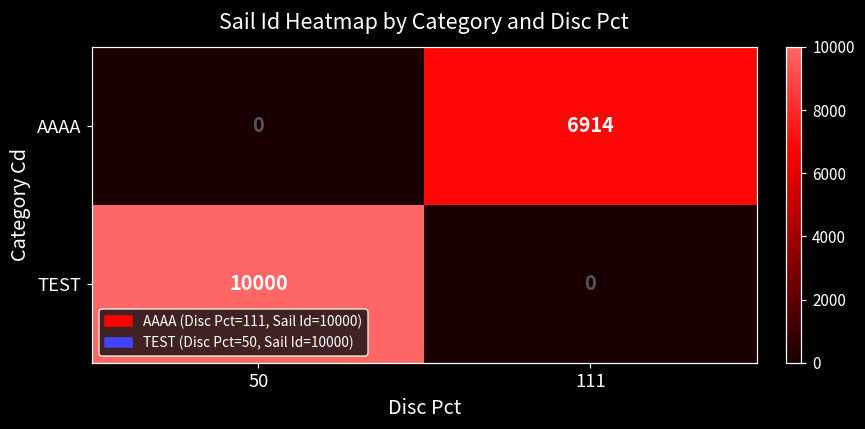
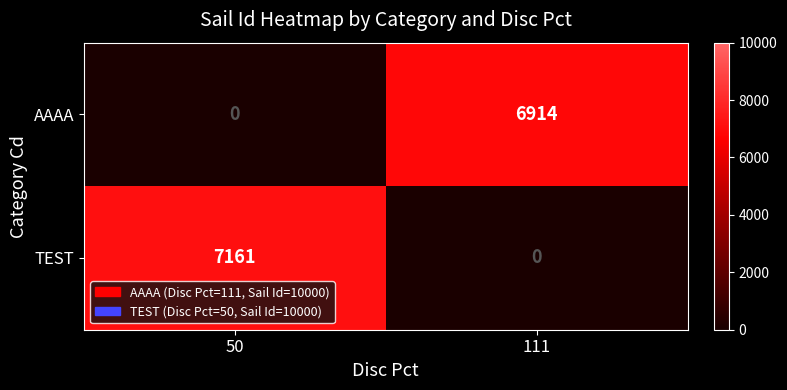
TEST, 50: 10000 -> 7161
